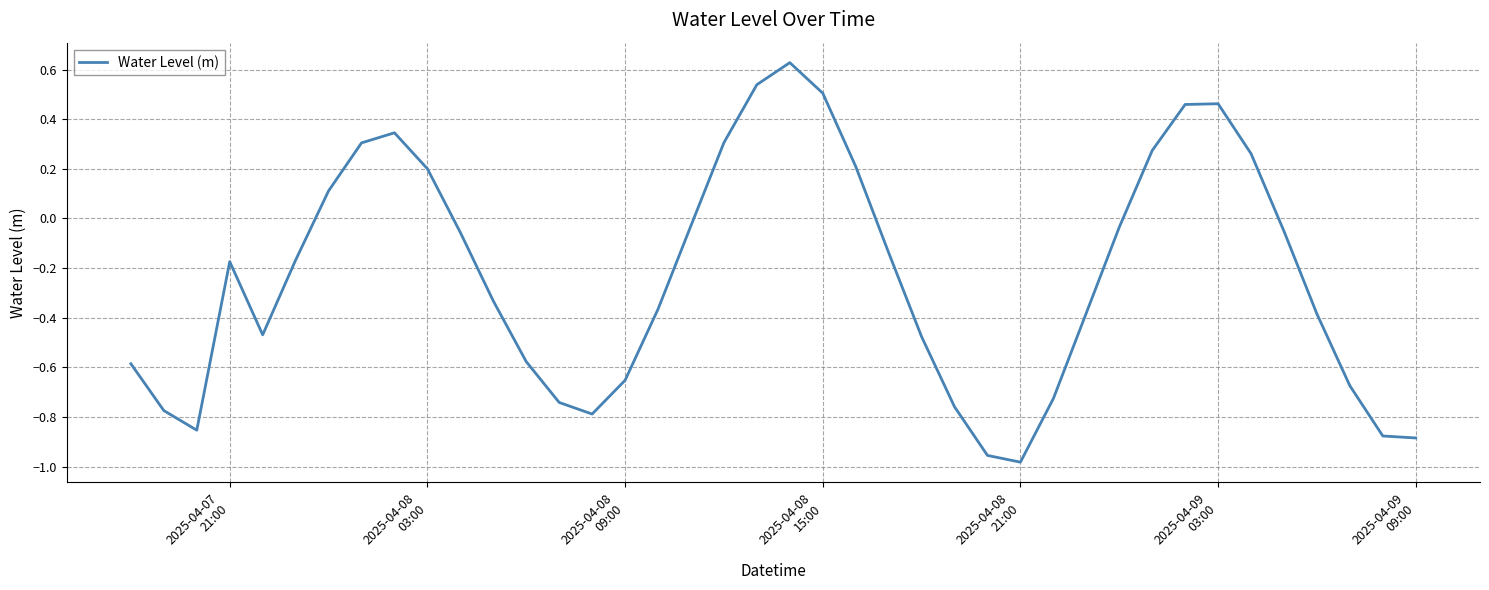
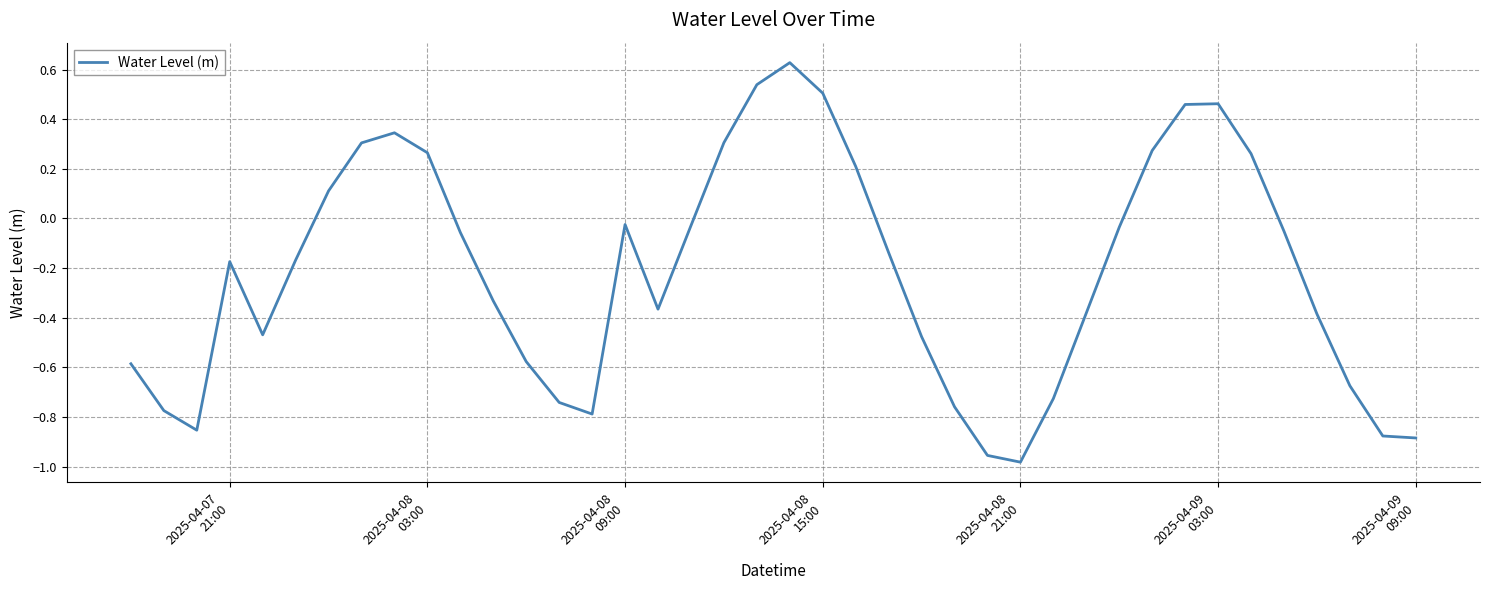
2025-04-08 03:00: 0.20 -> 0.26
2025-04-08 09:00: -0.65 -> -0.02
